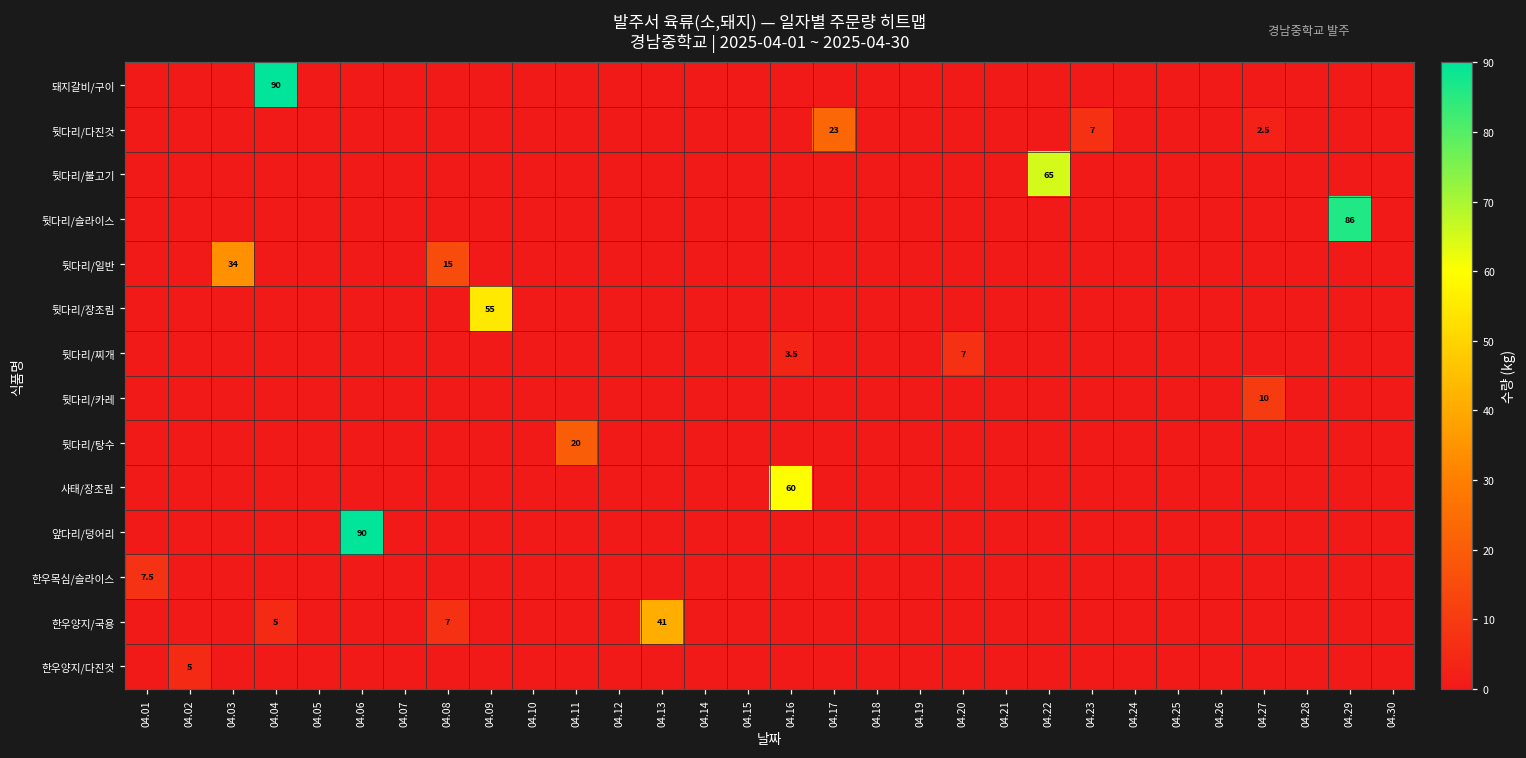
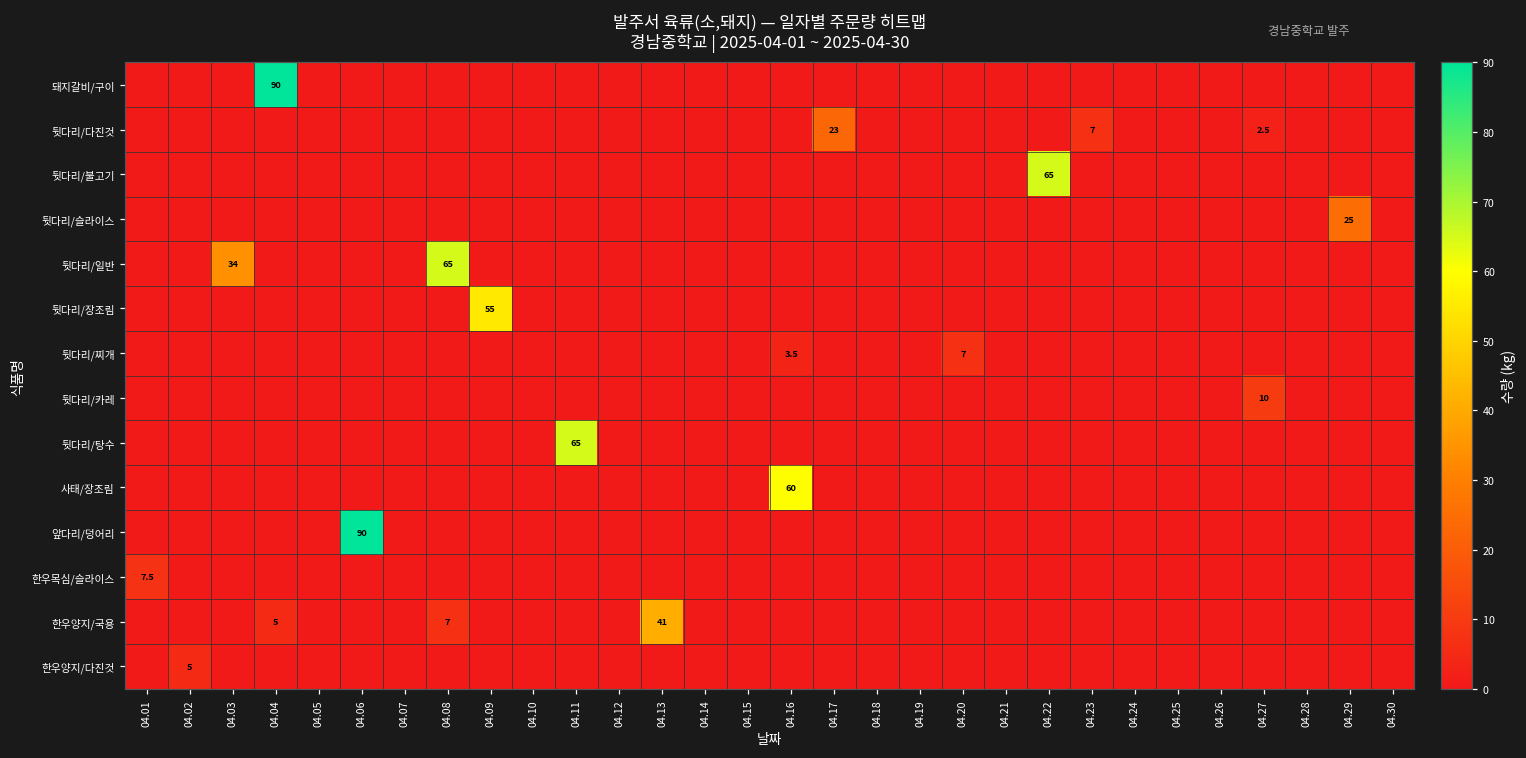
뒷다리/슬라이스, 04.29: 86 -> 25
뒷다리/일반, 04.08: 15 -> 65
뒷다리/탕수, 04.11: 20 -> 65
